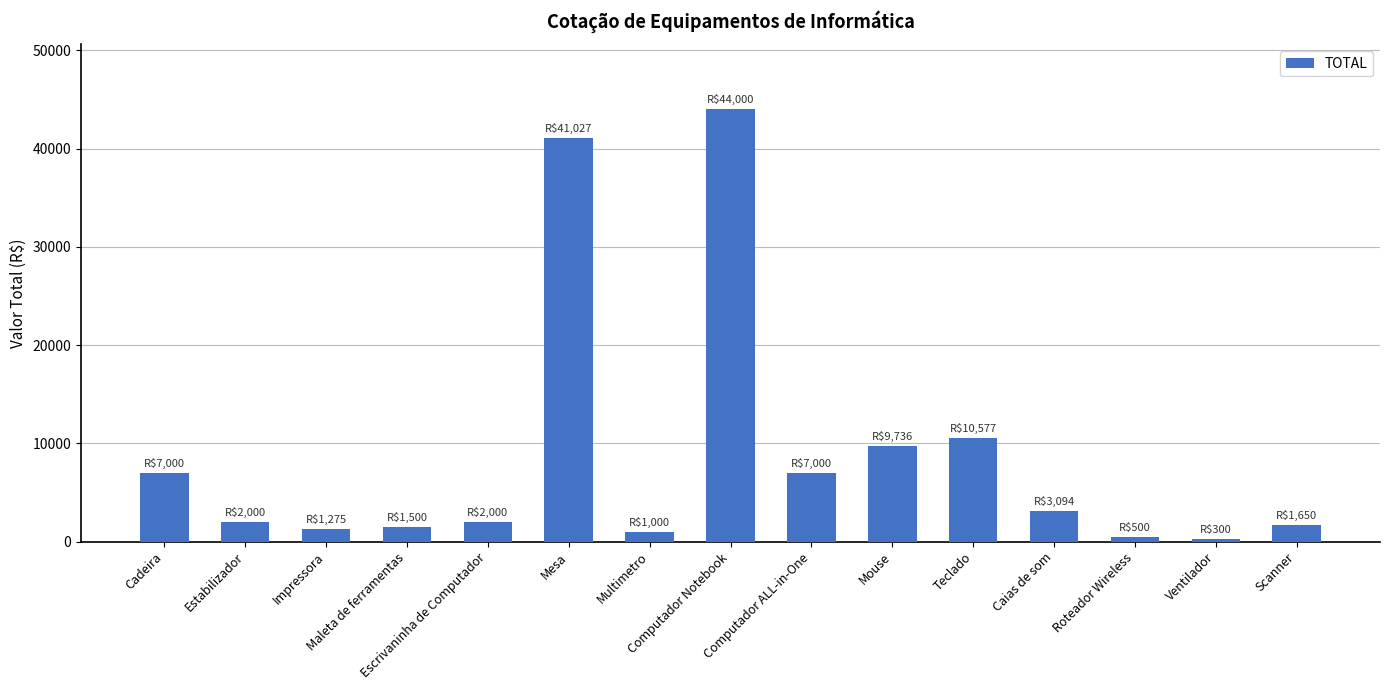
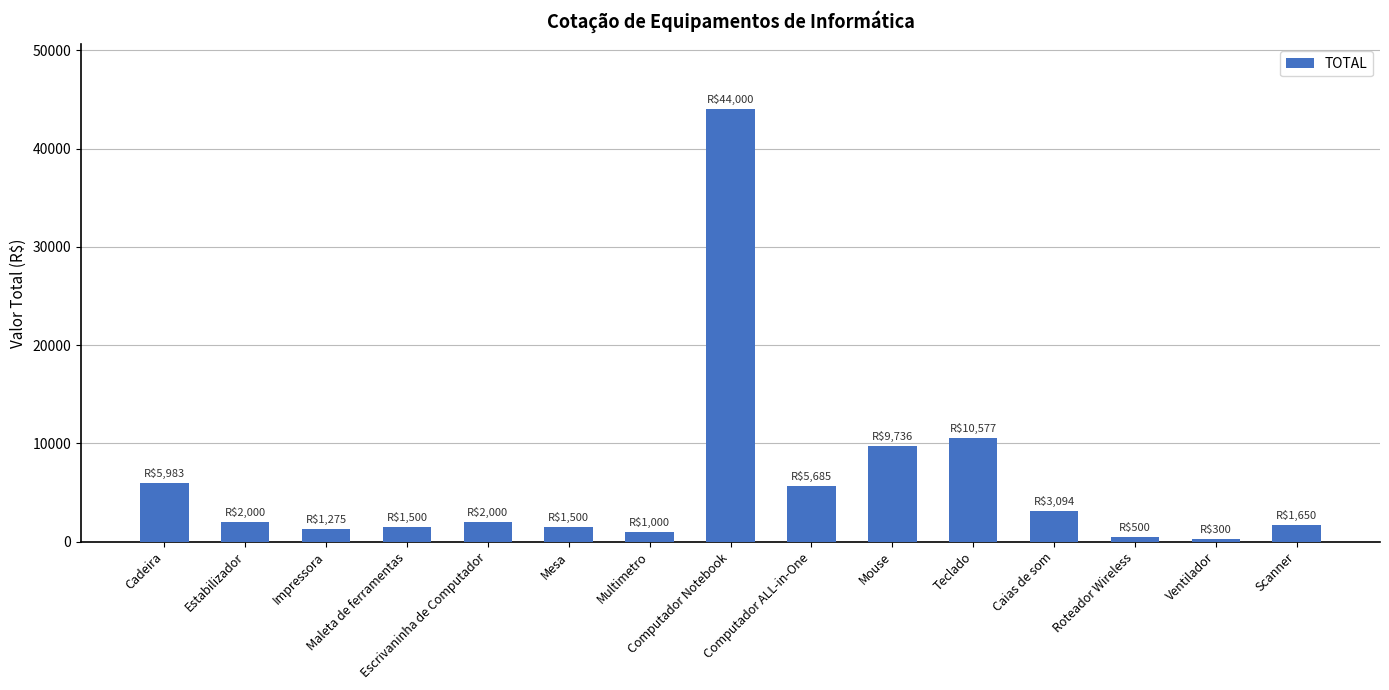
Cadeira: $7,000 -> $5,983
Mesa: $41,027 -> $1,500
Computador ALL-in-One: $7,000 -> $5,685
